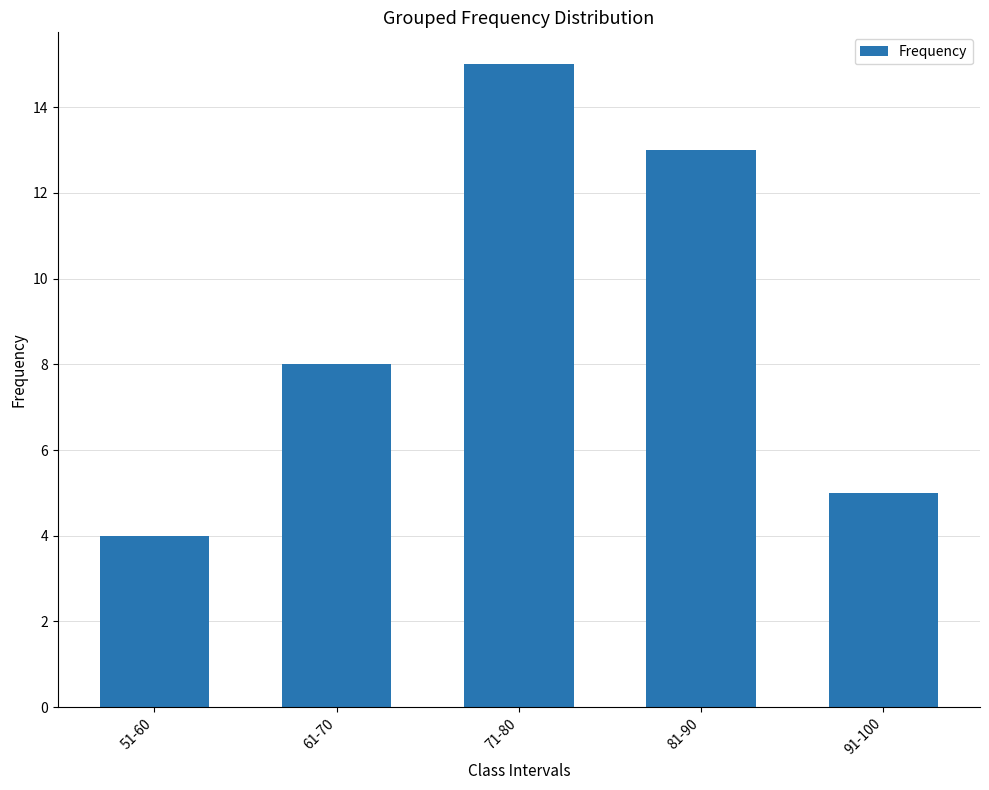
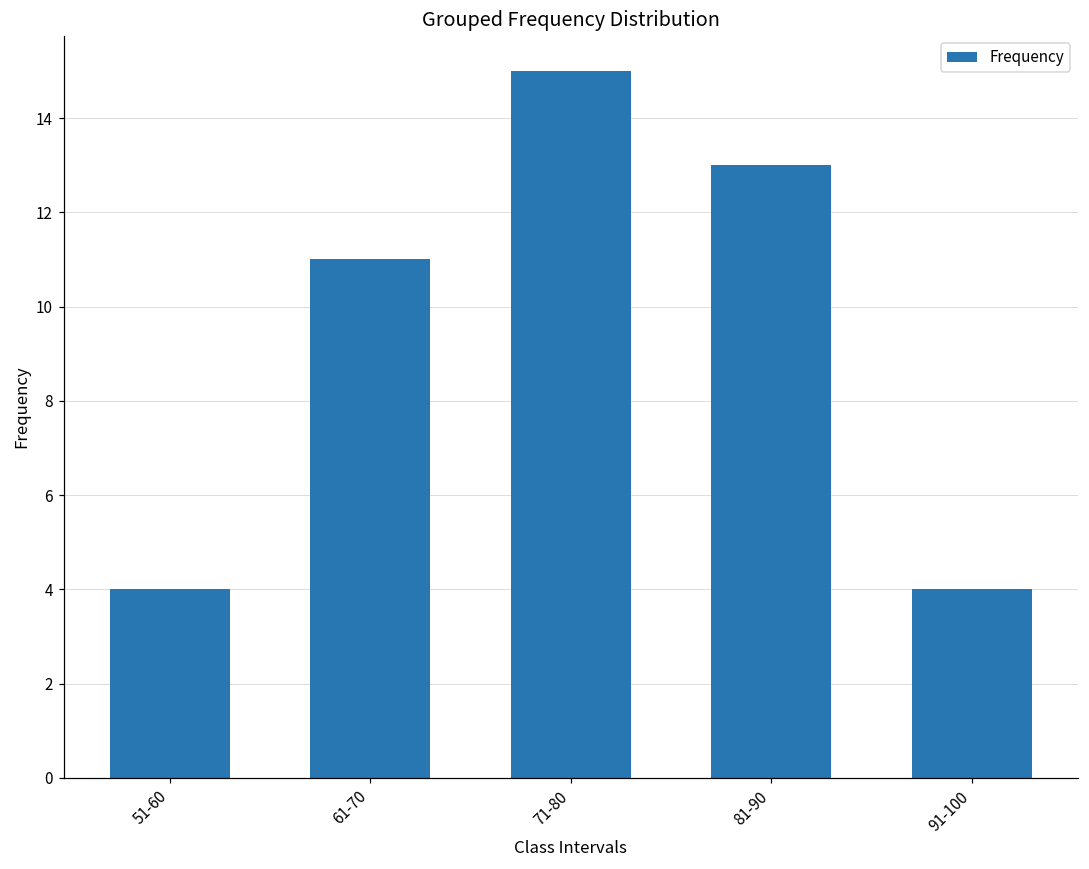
61-70: 8 -> 11
91-100: 5 -> 4
